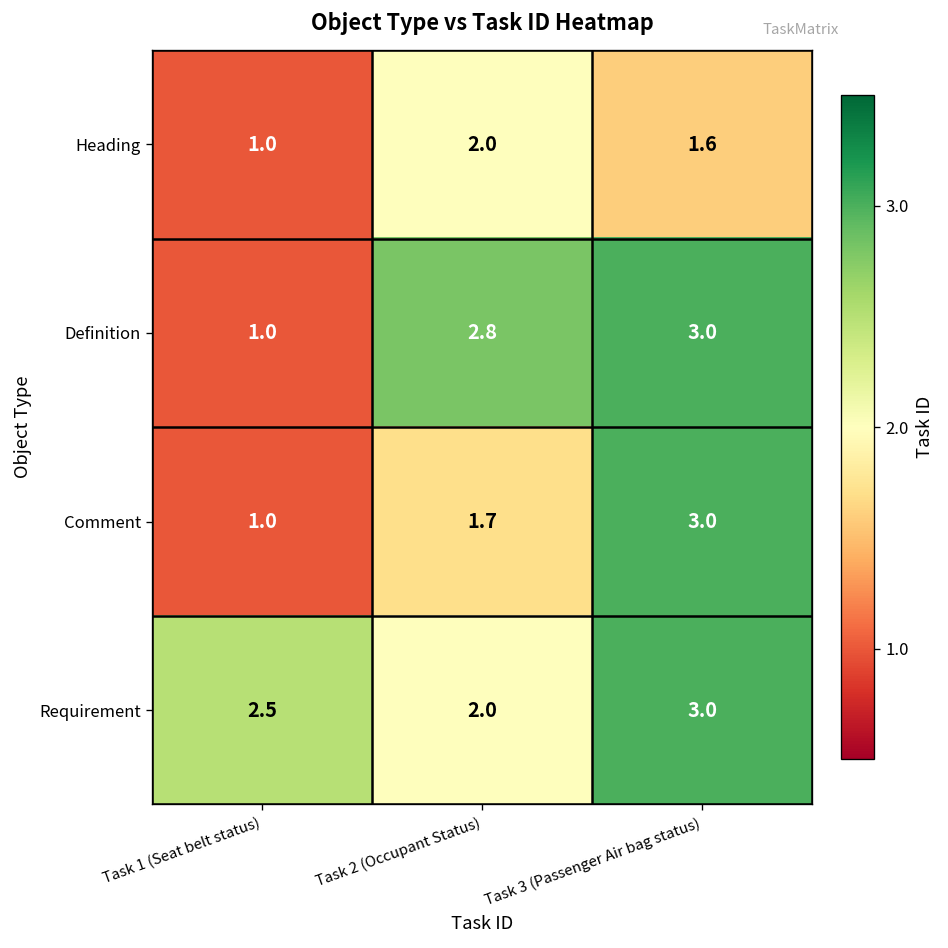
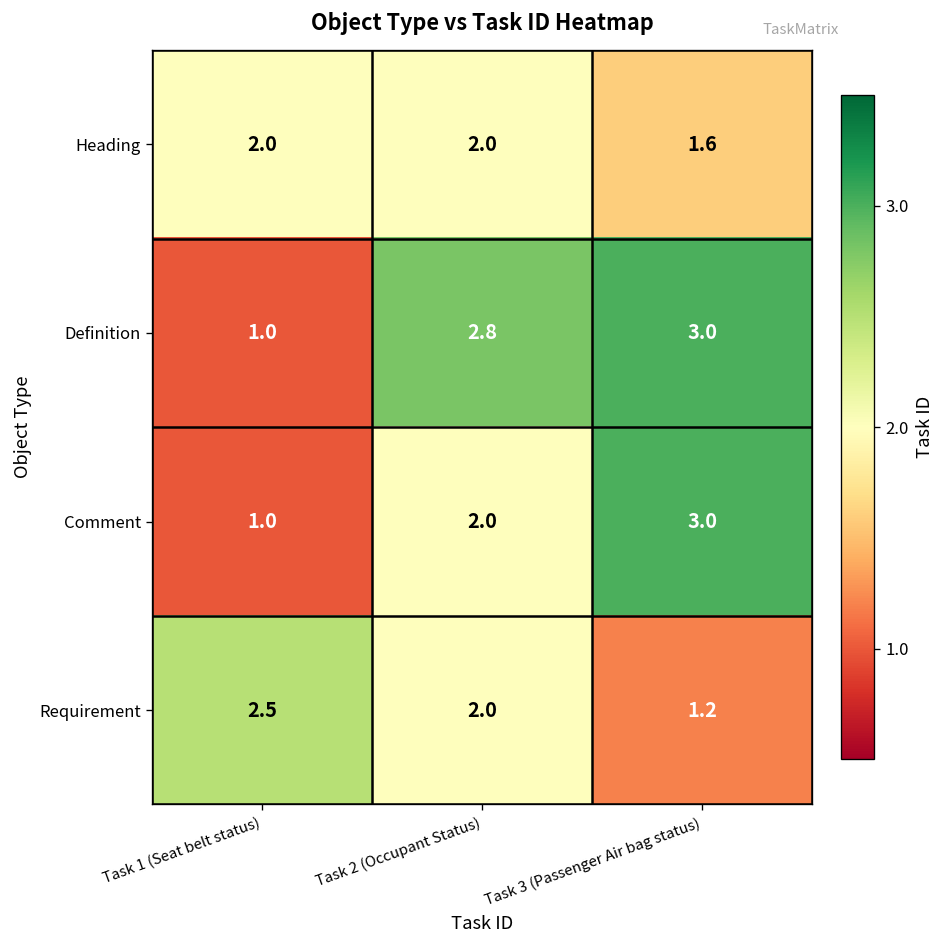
Heading, Task 1 (Seat belt status): 1.0 -> 2.0
Comment, Task 2 (Occupant Status): 1.7 -> 2.0
Requirement, Task 3 (Passenger Air bag status): 3.0 -> 1.2
